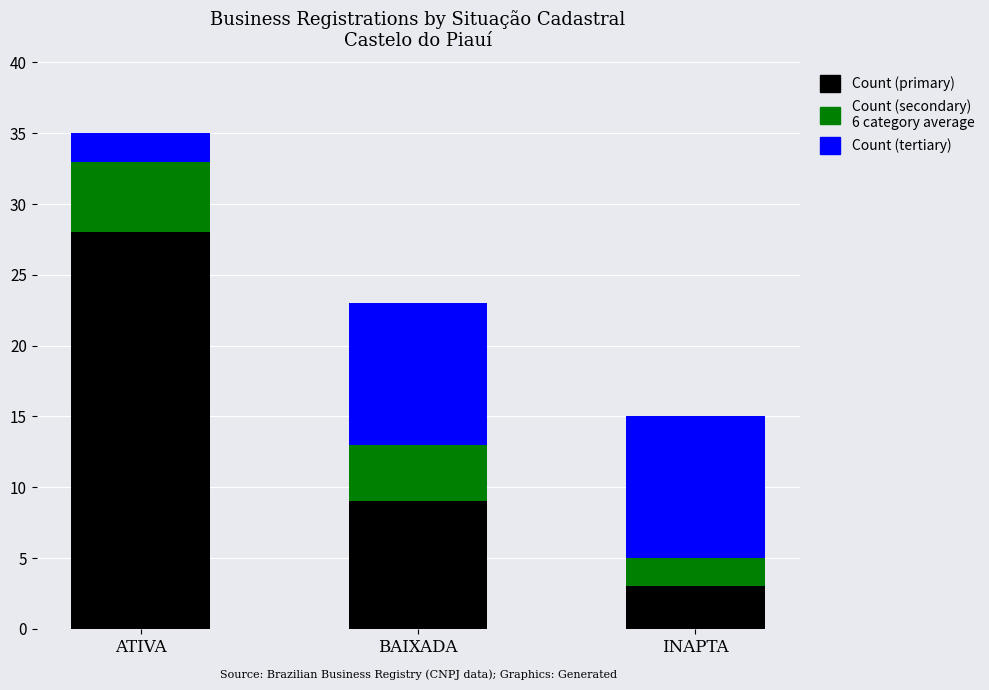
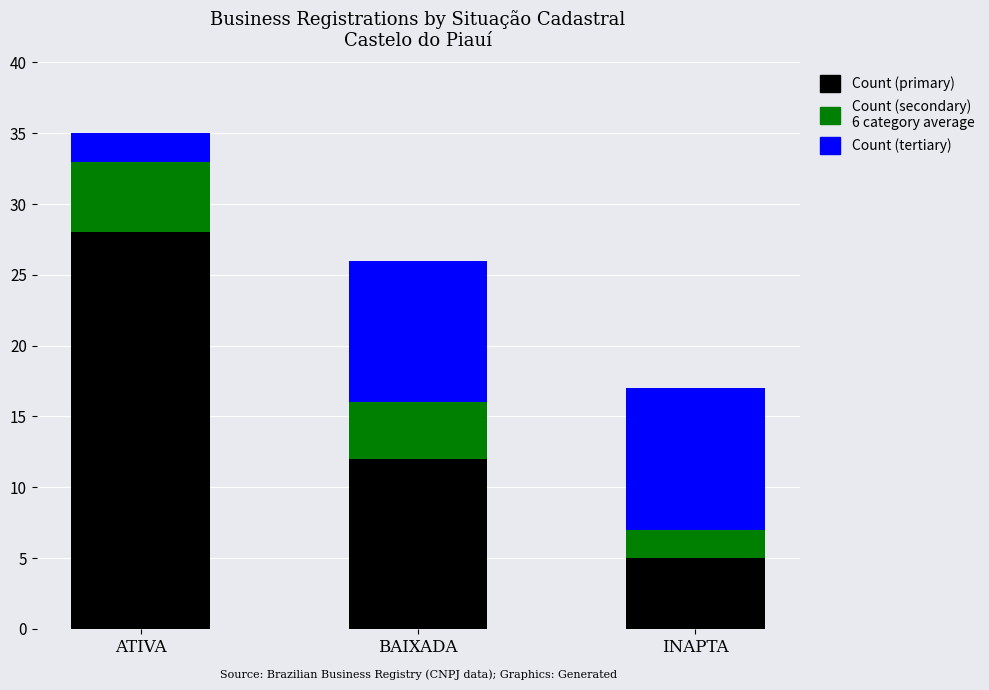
Count (primary), BAIXADA: 9 -> 12
Count (primary), INAPTA: 3 -> 5
